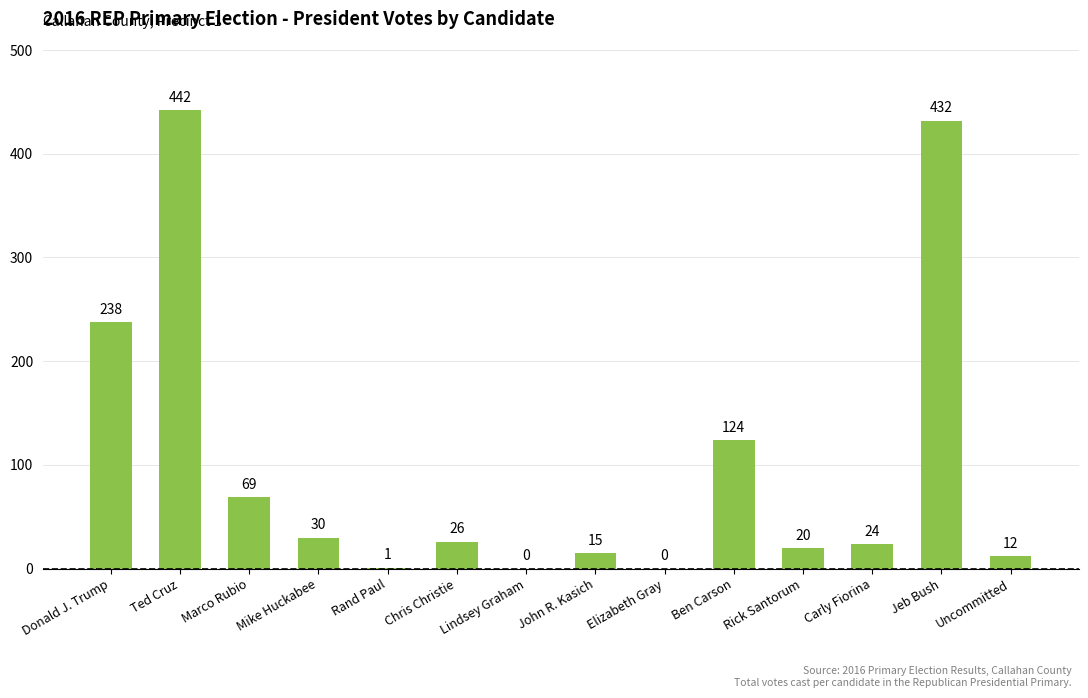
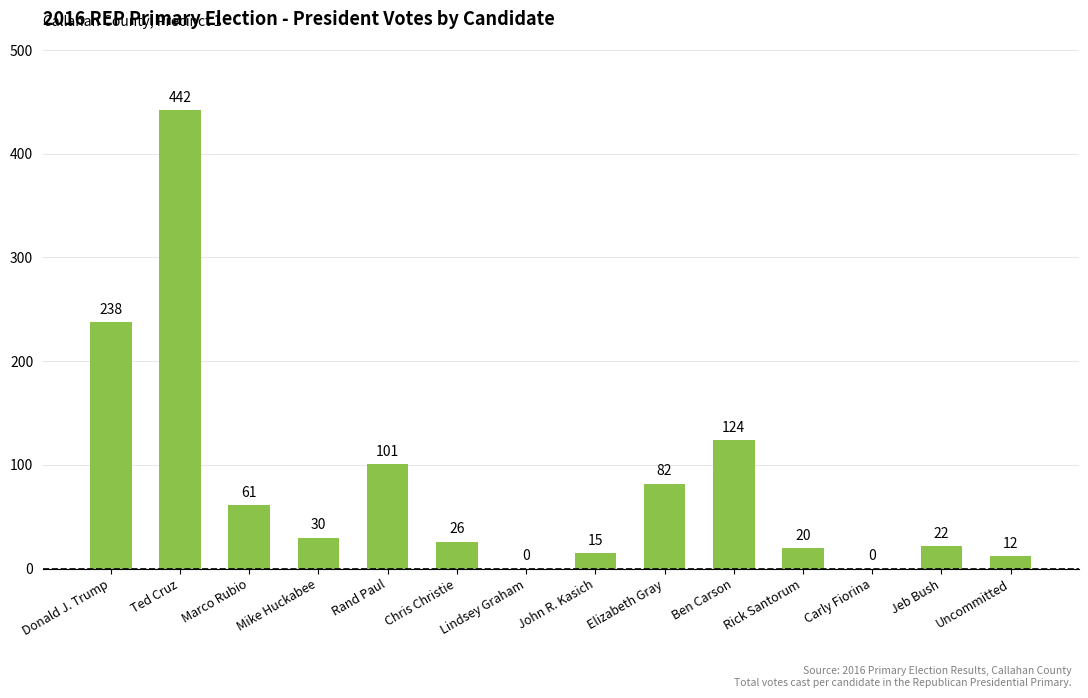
Marco Rubio: 69 -> 61
Rand Paul: 1 -> 101
Elizabeth Gray: 0 -> 82
Carly Fiorina: 24 -> 0
Jeb Bush: 432 -> 22
